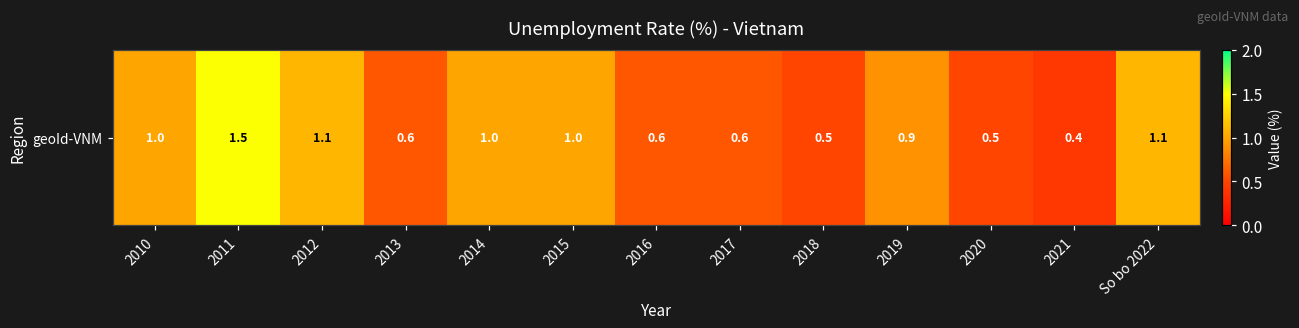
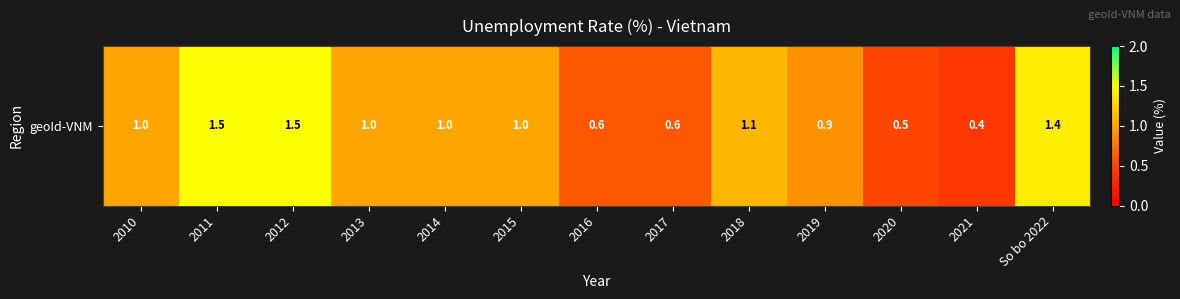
geoId-VNM, 2012: 1.1 -> 1.5
geoId-VNM, 2013: 0.6 -> 1.0
geoId-VNM, 2018: 0.5 -> 1.1
geoId-VNM, So bo 2022: 1.1 -> 1.4
